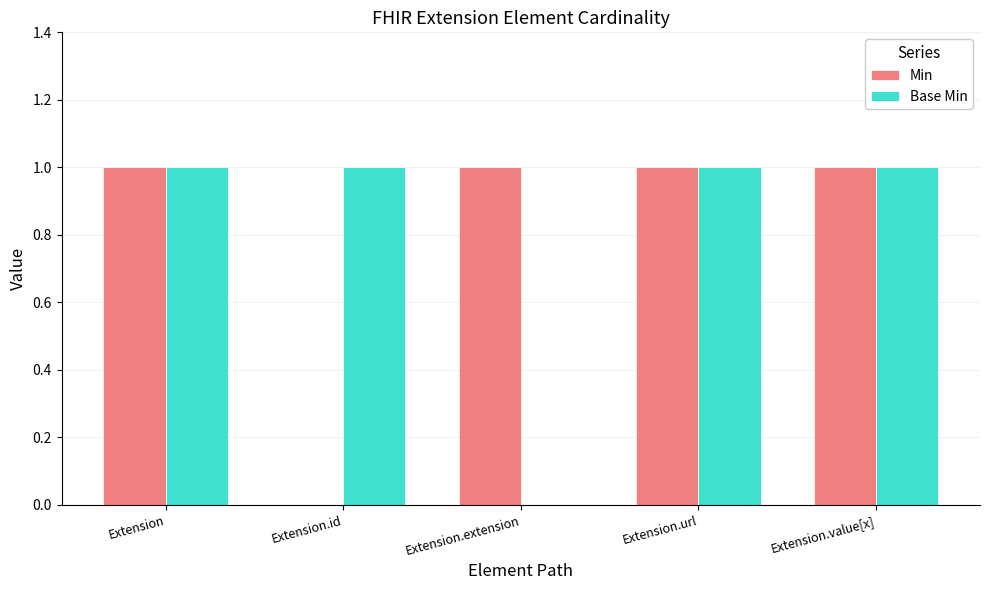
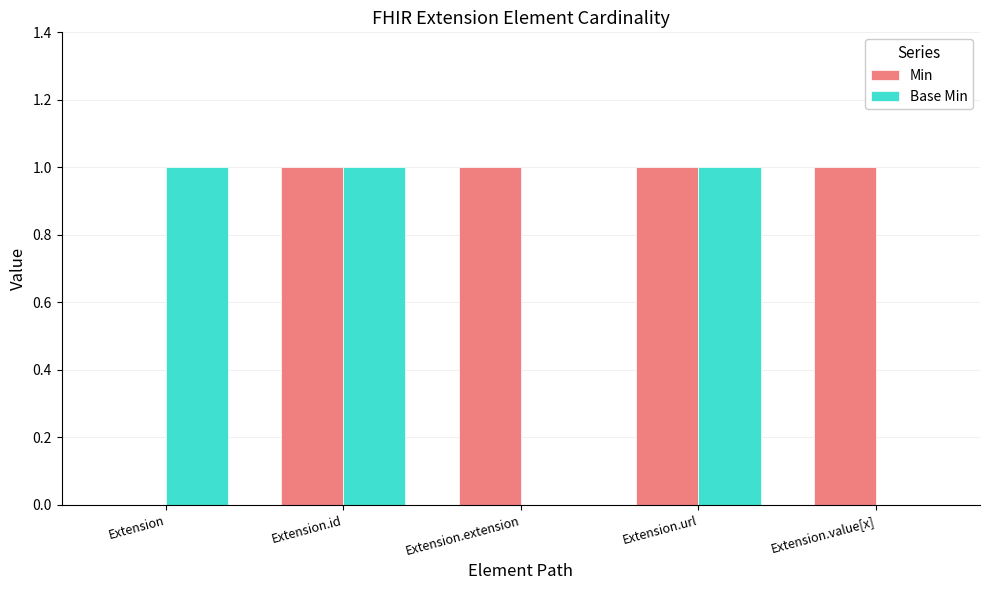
Min, Extension: 1 -> 0
Min, Extension.id: 0 -> 1
Base Min, Extension.value[x]: 1 -> 0
